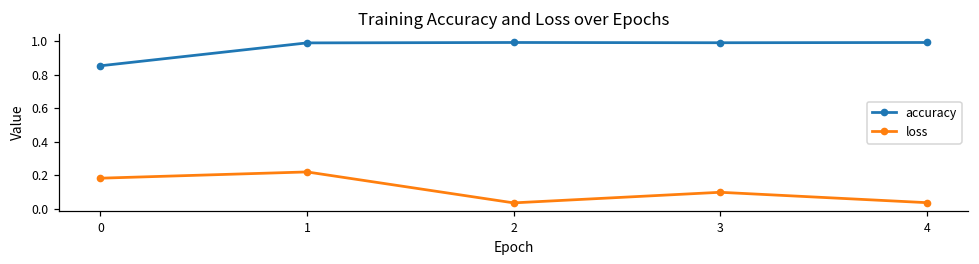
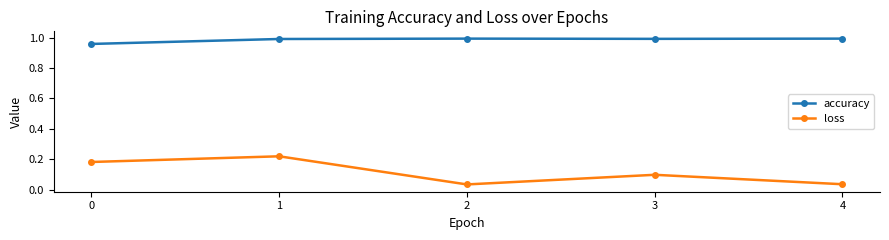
accuracy, 0: 0.85 -> 0.96
